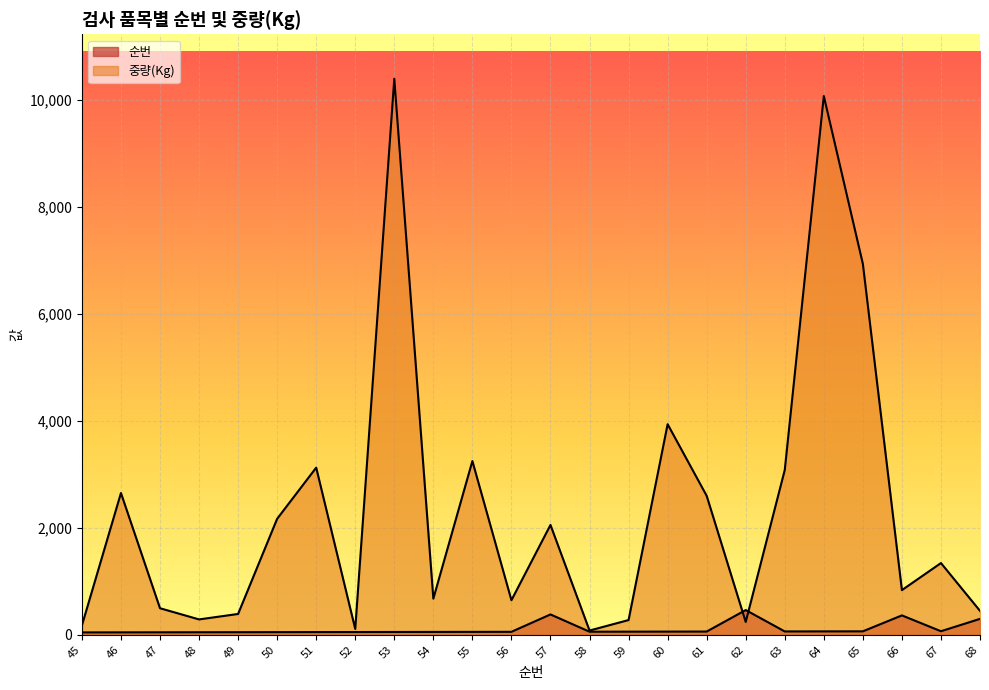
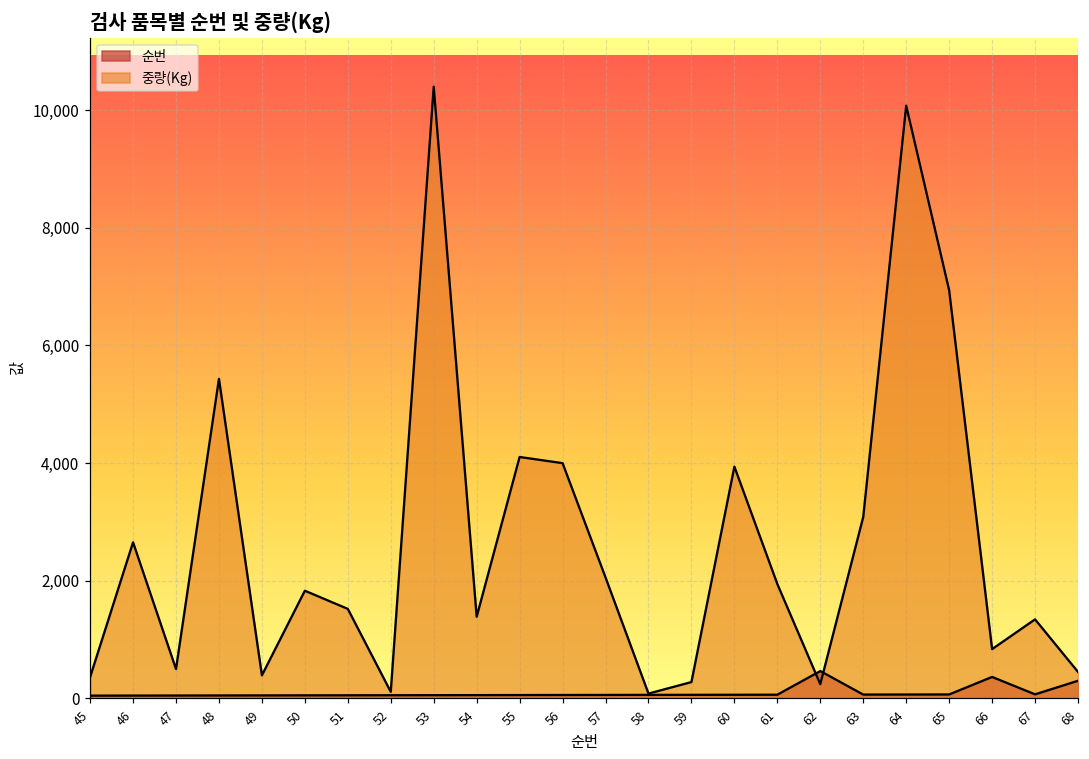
중량(Kg), 45: 200 -> 400
중량(Kg), 48: 300 -> 5,400
중량(Kg), 50: 2,200 -> 1,800
중량(Kg), 51: 3,100 -> 1,500
중량(Kg), 54: 700 -> 1,400
중량(Kg), 55: 3,300 -> 4,100
중량(Kg), 56: 600 -> 4,000
순번, 57: 400 -> 100
중량(Kg), 61: 2,600 -> 1,900
